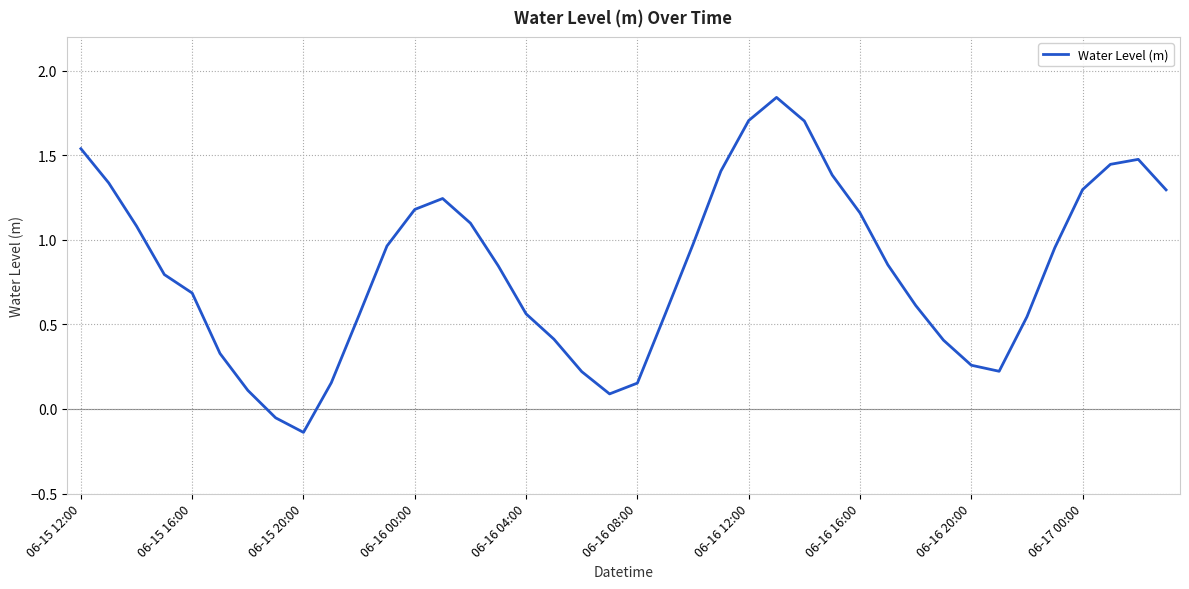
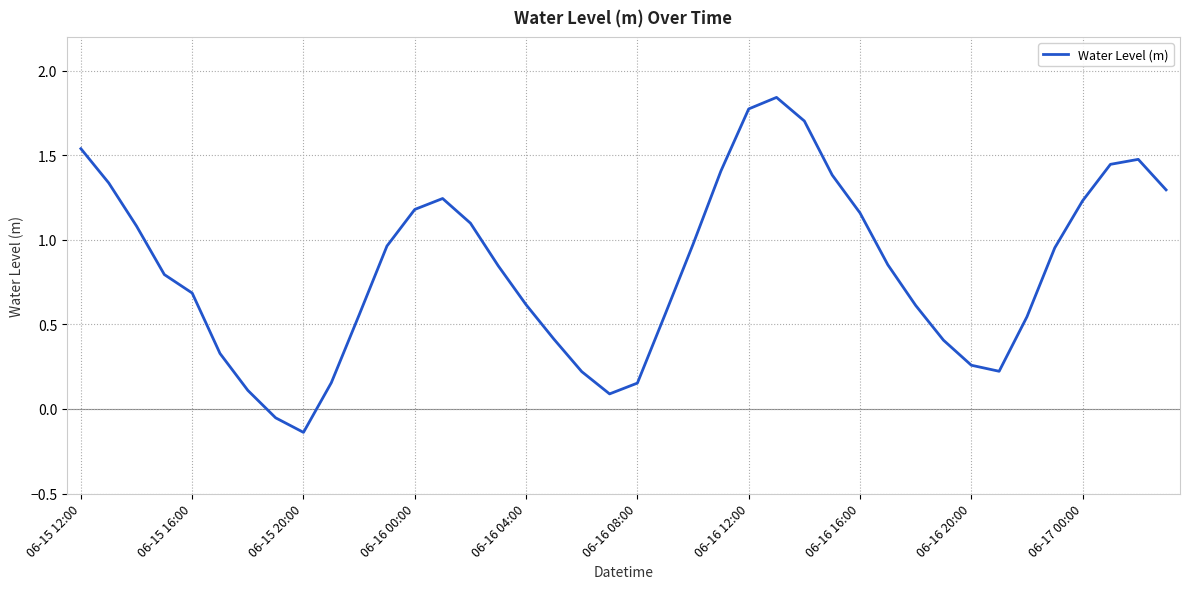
06-16 04:00: 0.56 -> 0.62
06-16 12:00: 1.71 -> 1.77
06-17 00:00: 1.30 -> 1.23
